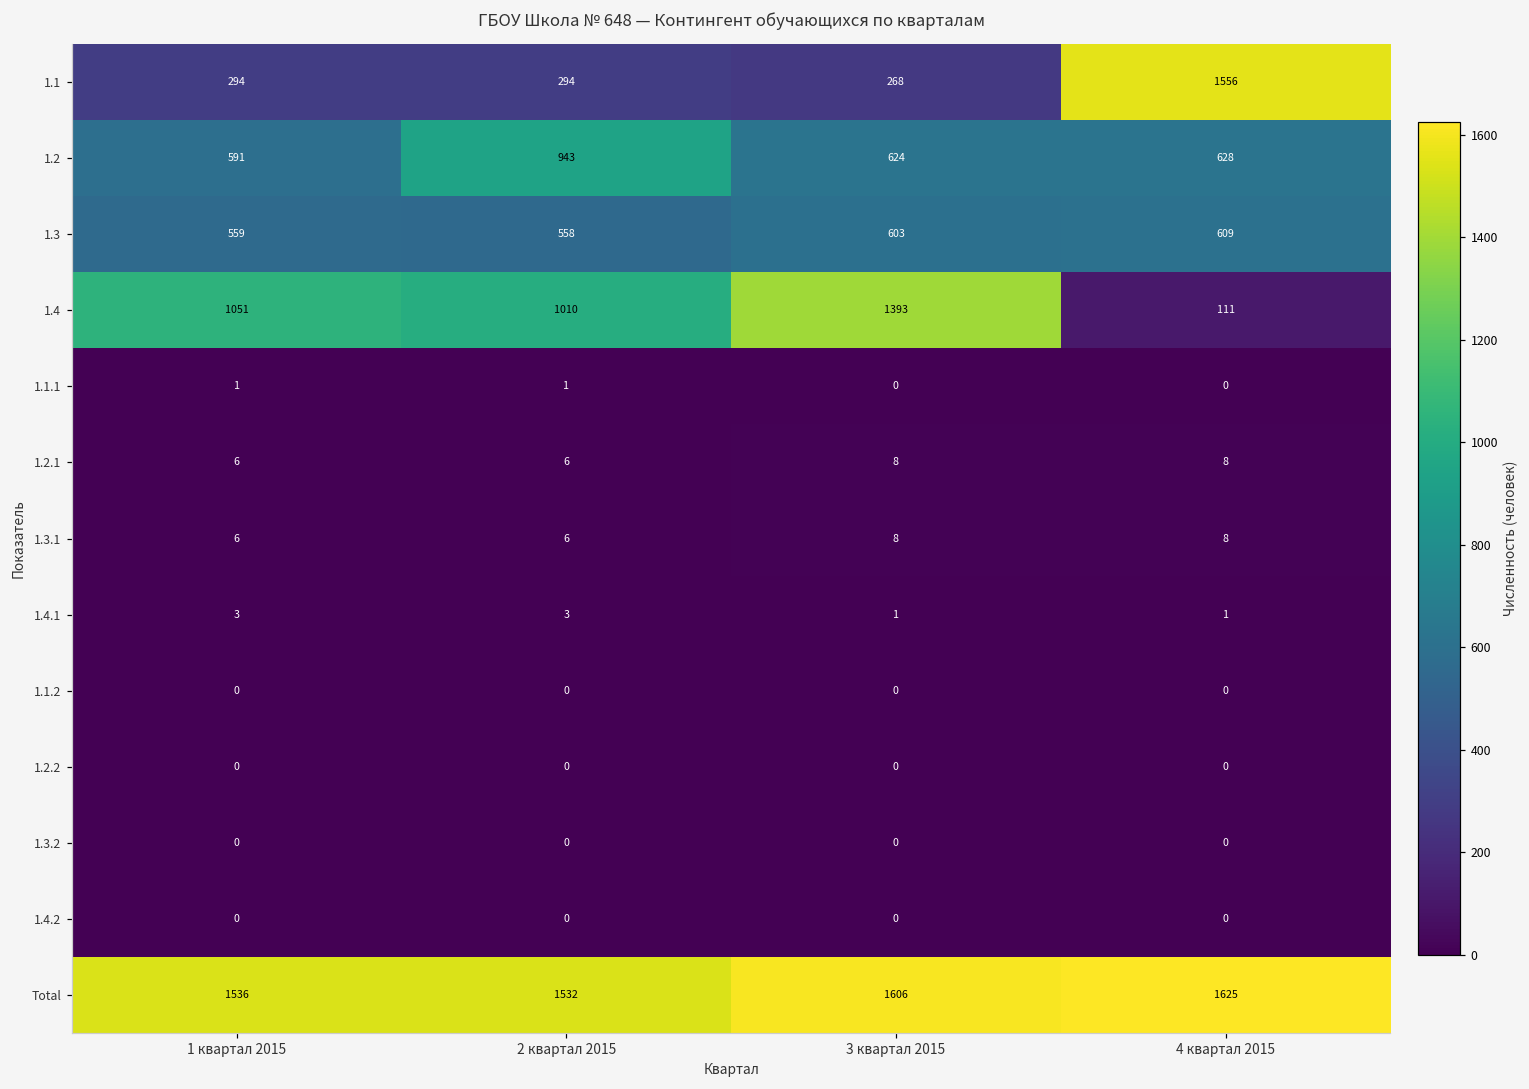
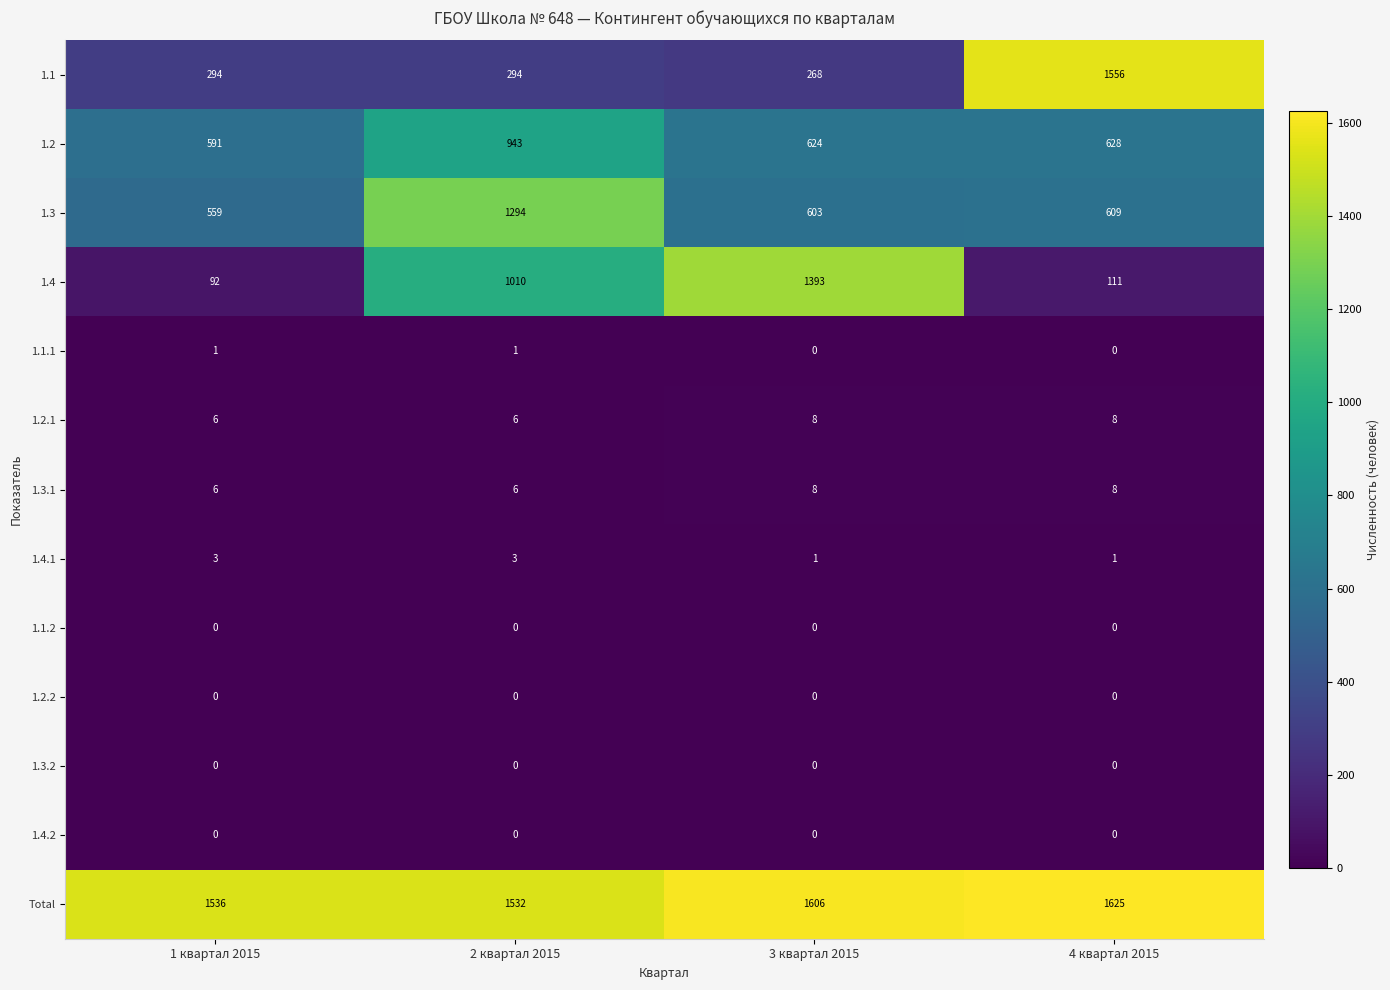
1.3, 2 квартал 2015: 558 -> 1294
1.4, 1 квартал 2015: 1051 -> 92
